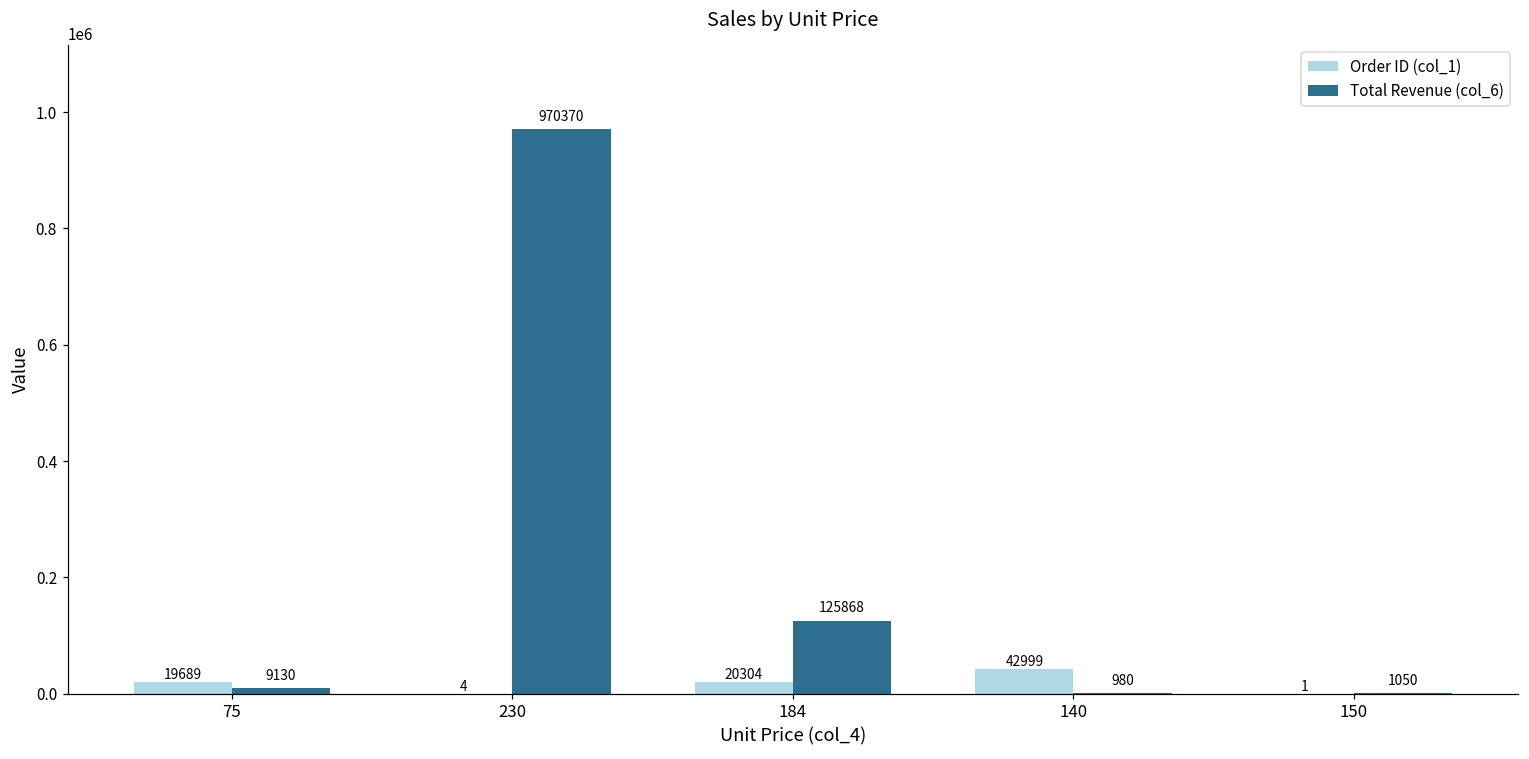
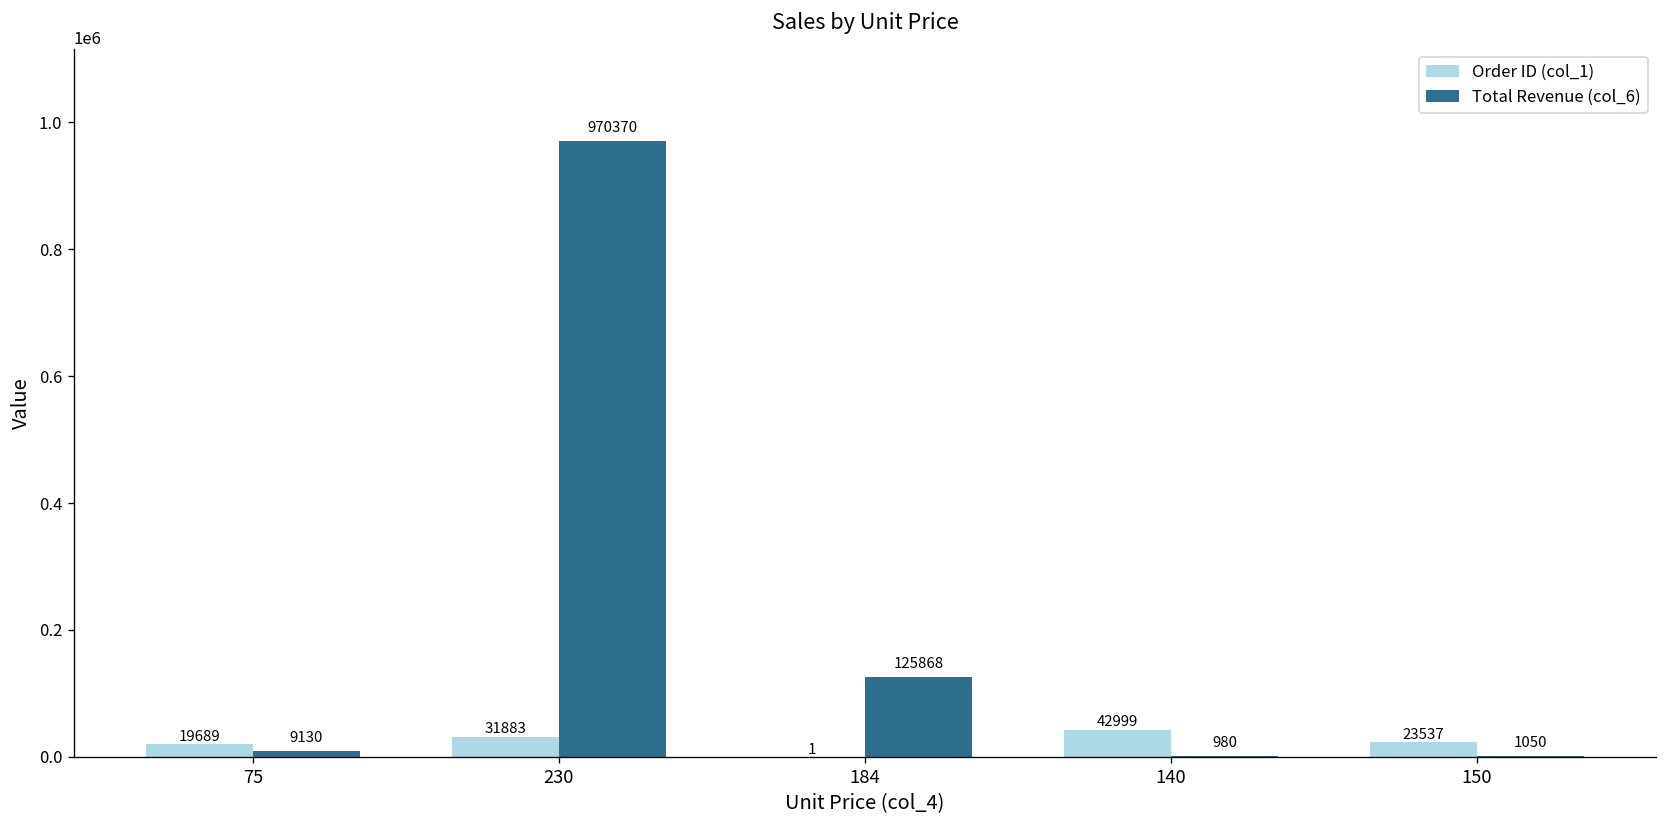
Order ID (col_1), 230: 4 -> 31883
Order ID (col_1), 184: 20304 -> 1
Order ID (col_1), 150: 1 -> 23537
